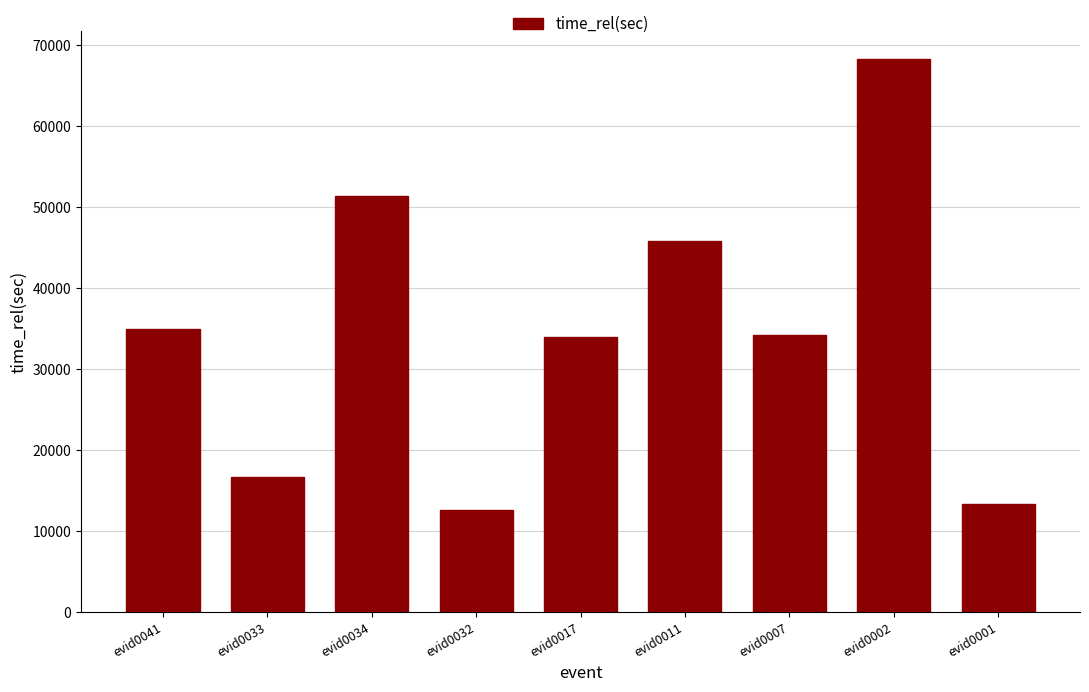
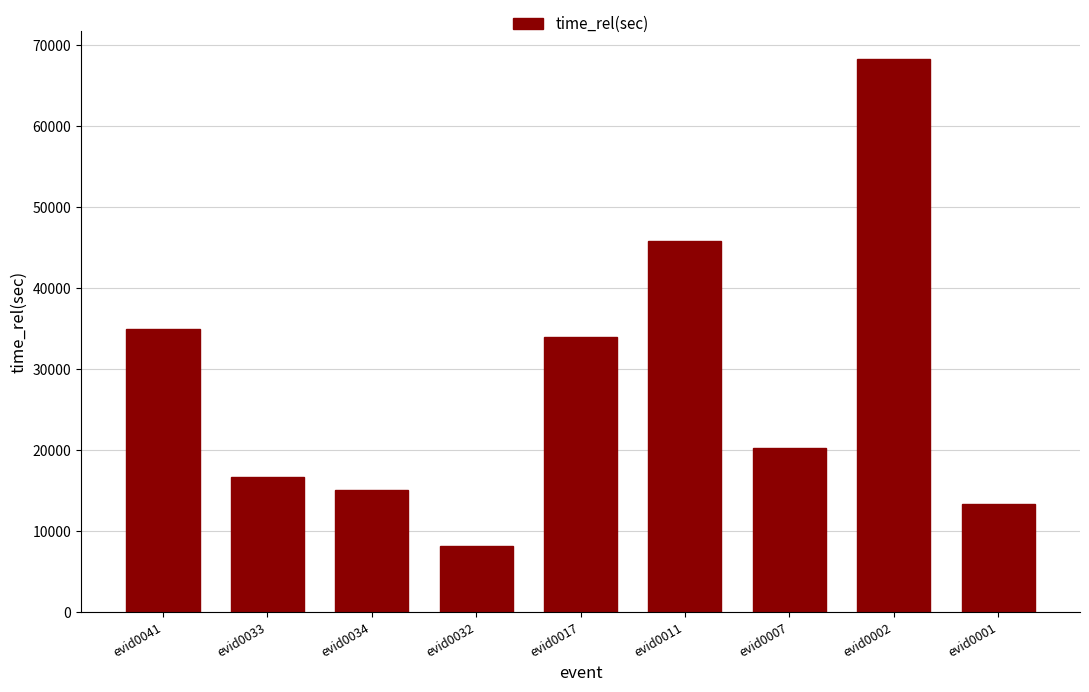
evid0034: 51000 -> 15000
evid0032: 13000 -> 8000
evid0007: 34000 -> 20000
